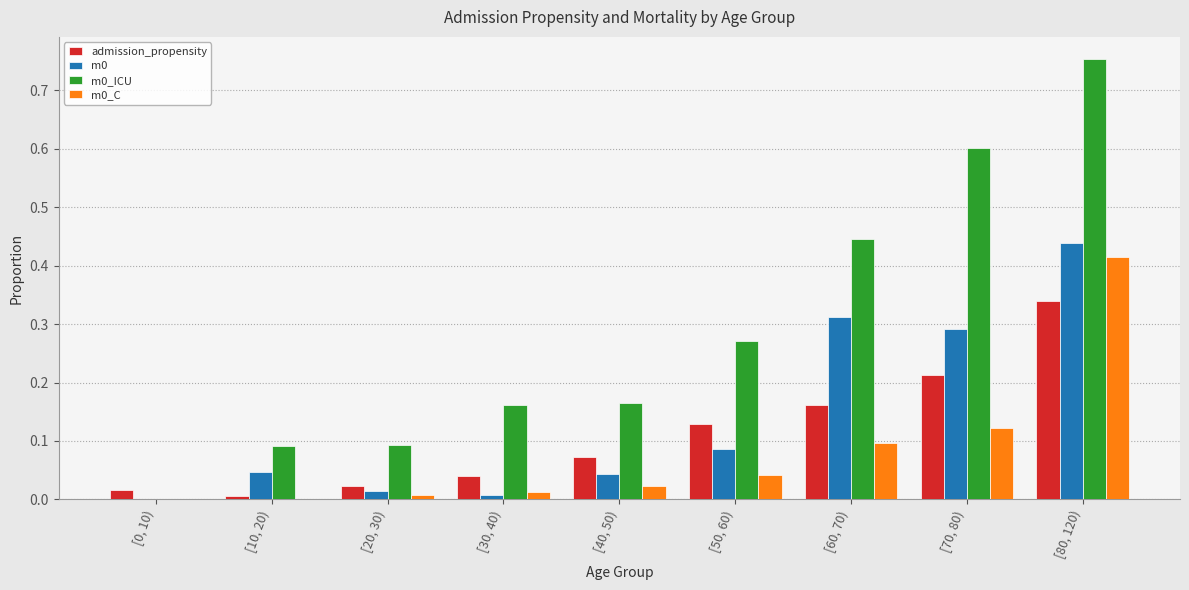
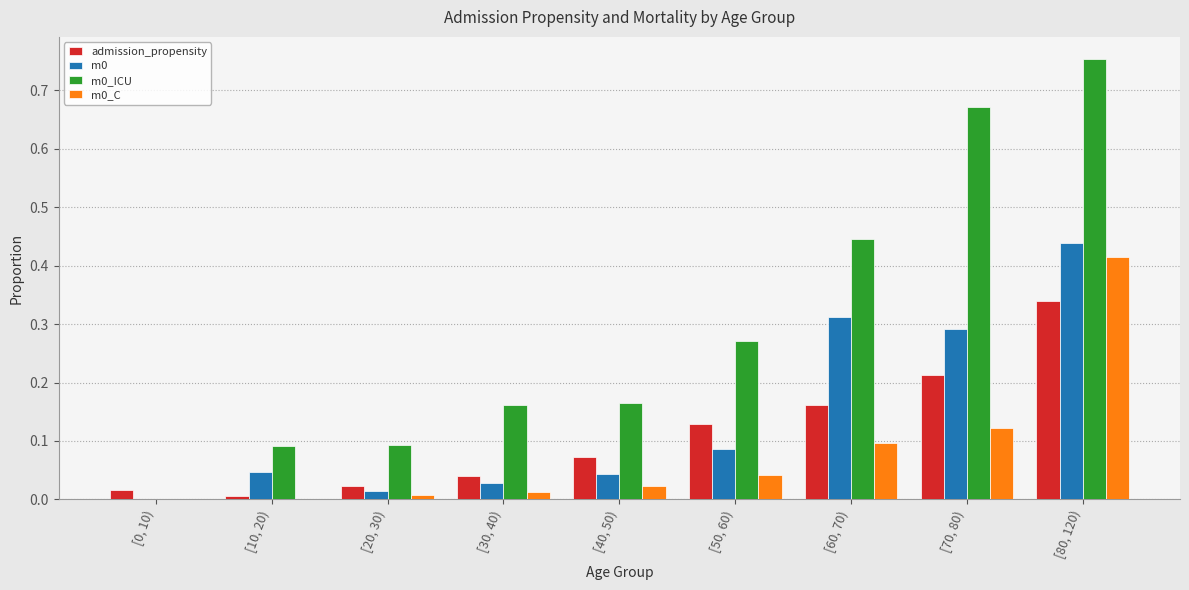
m0, [30, 40): 0.01 -> 0.03
m0_ICU, [70, 80): 0.60 -> 0.67
